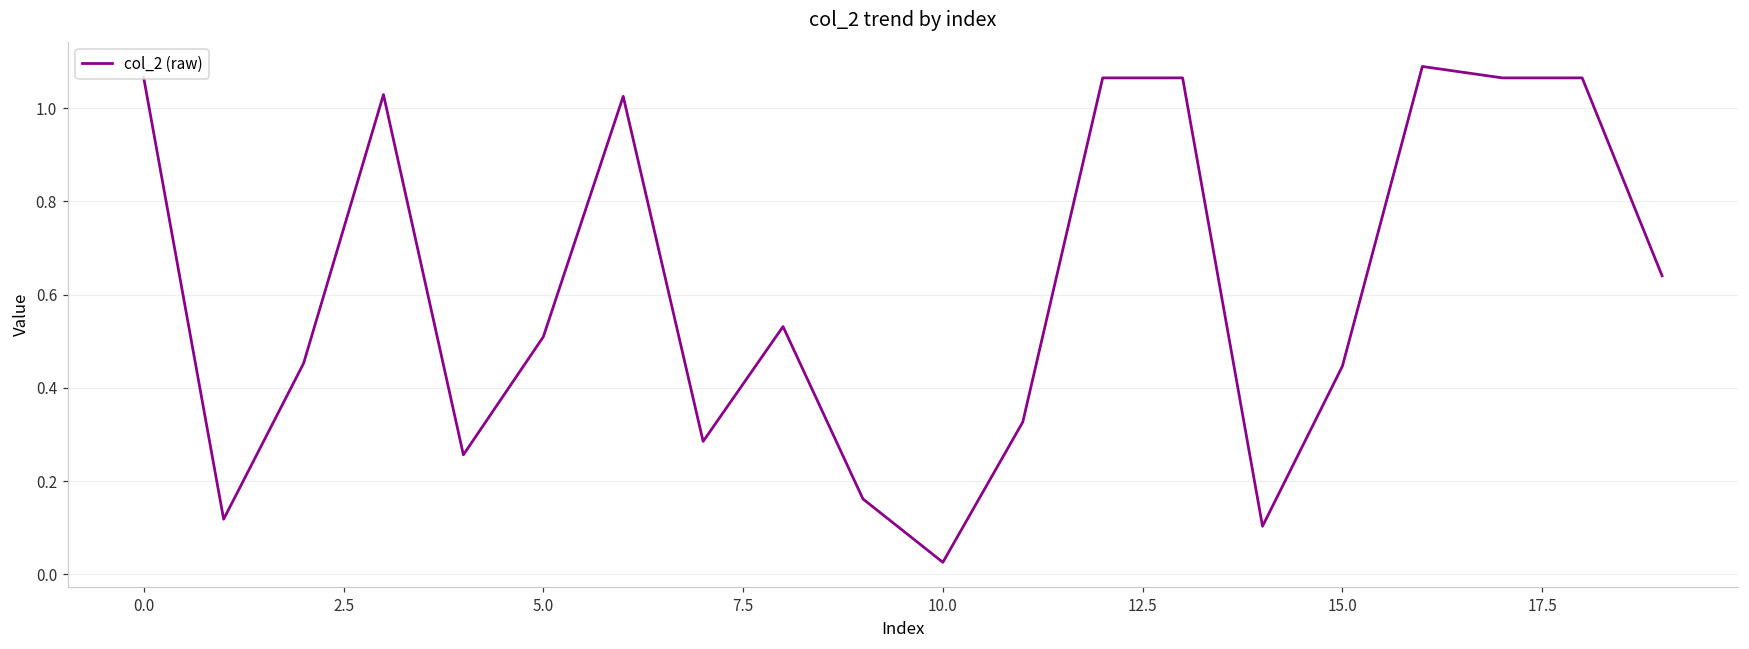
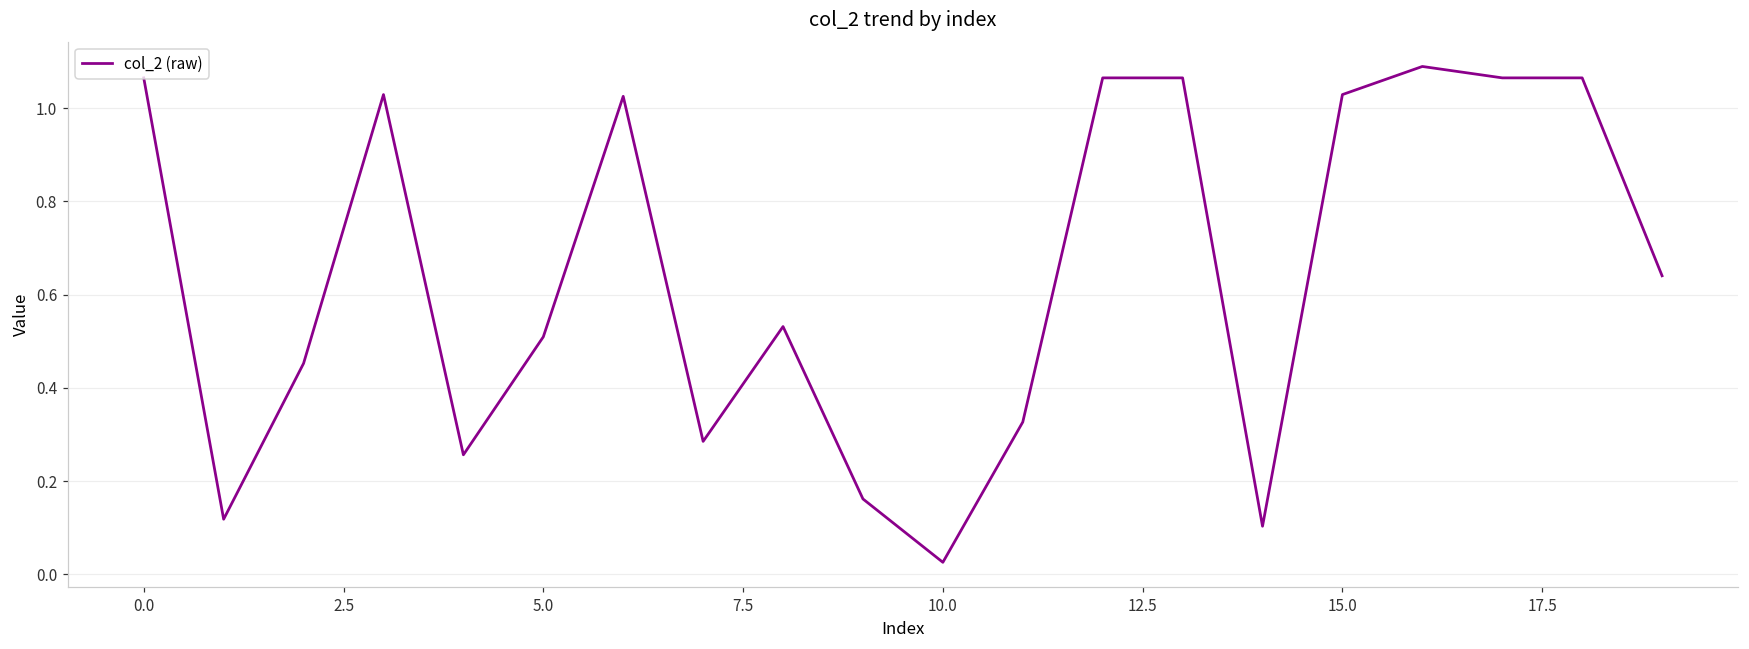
15.0: 0.45 -> 1.03
